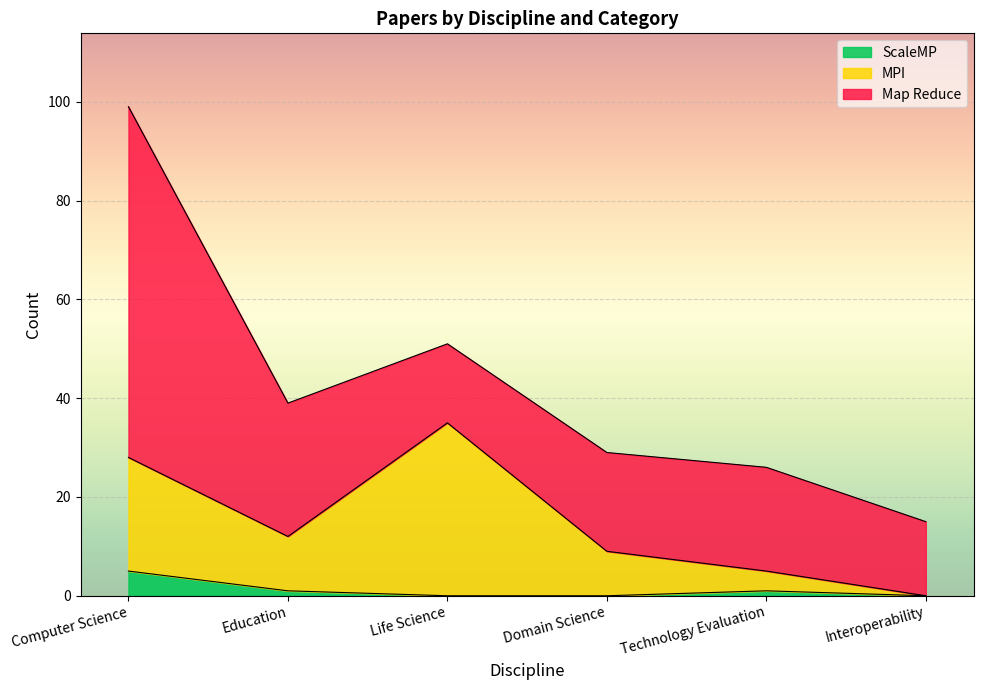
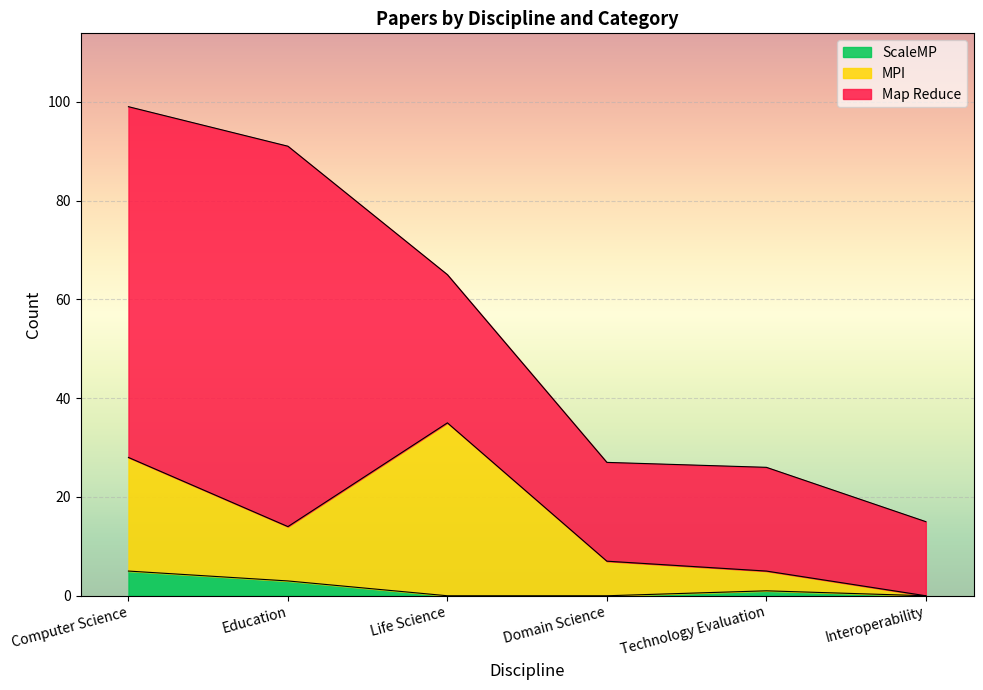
ScaleMP, Education: 1 -> 3
Map Reduce, Education: 27 -> 77
Map Reduce, Life Science: 16 -> 30
MPI, Domain Science: 9 -> 7
